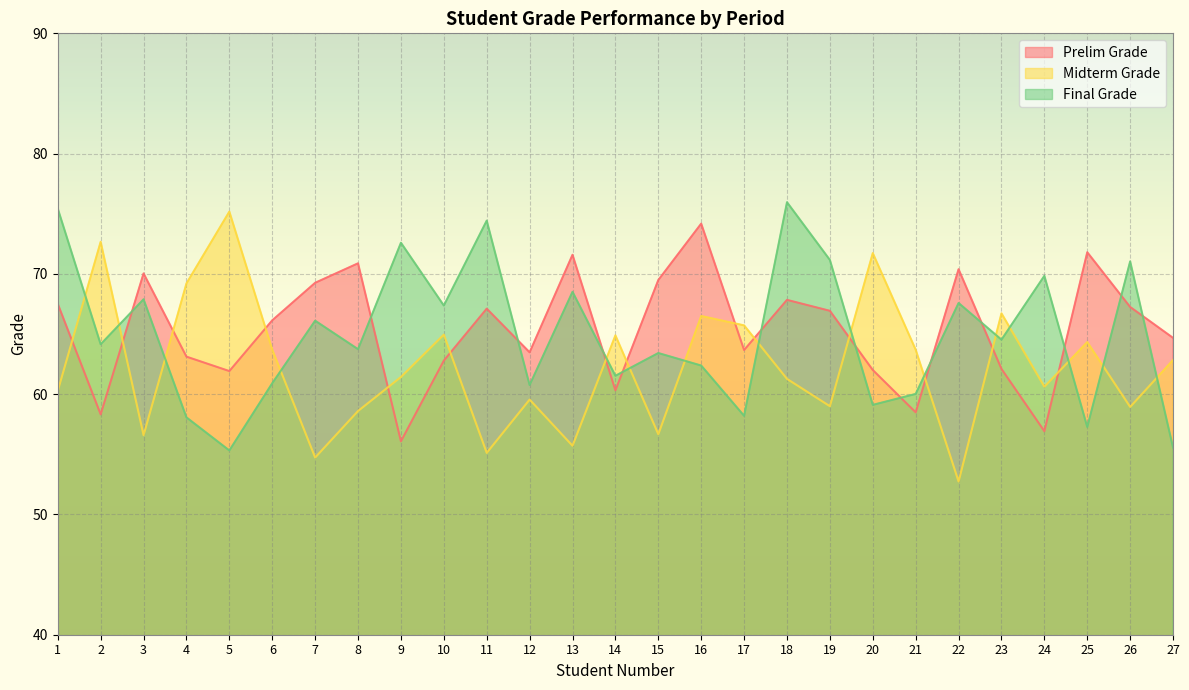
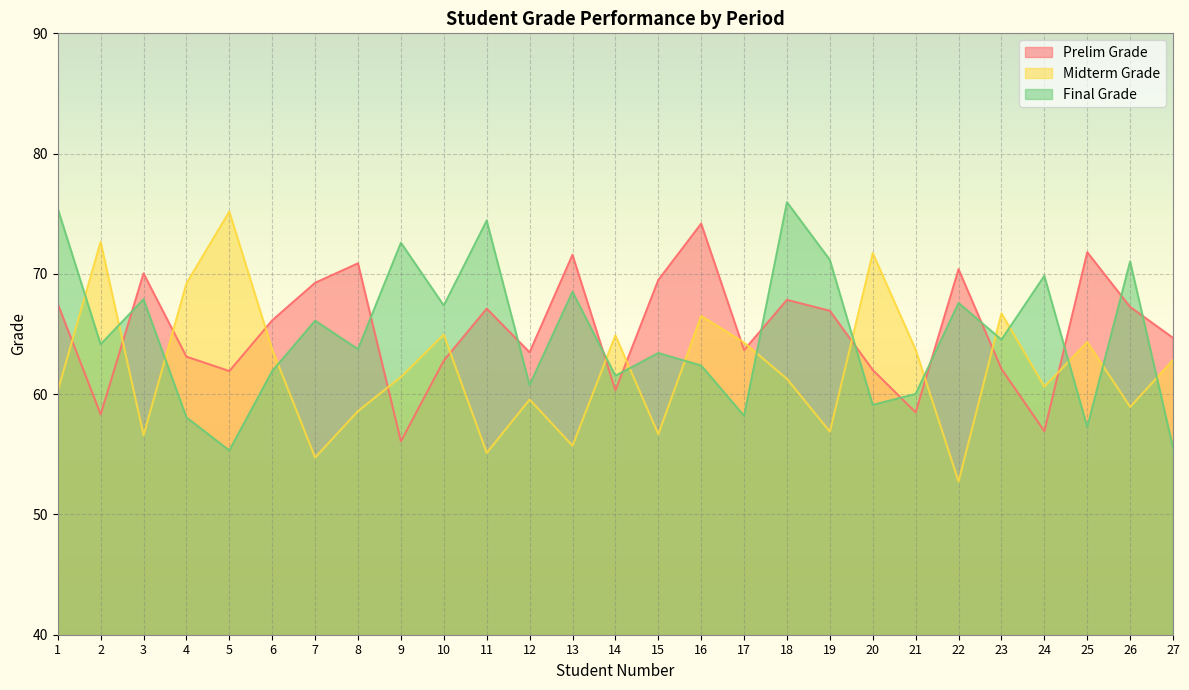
Final Grade, 6: 60.9 -> 61.9
Midterm Grade, 17: 65.7 -> 64.3
Midterm Grade, 19: 59.0 -> 56.9
